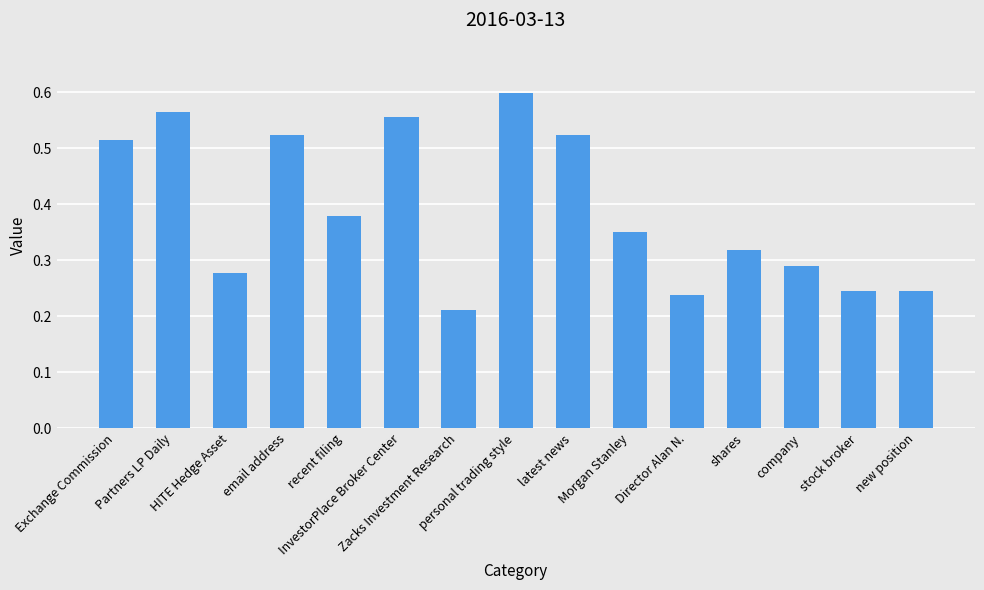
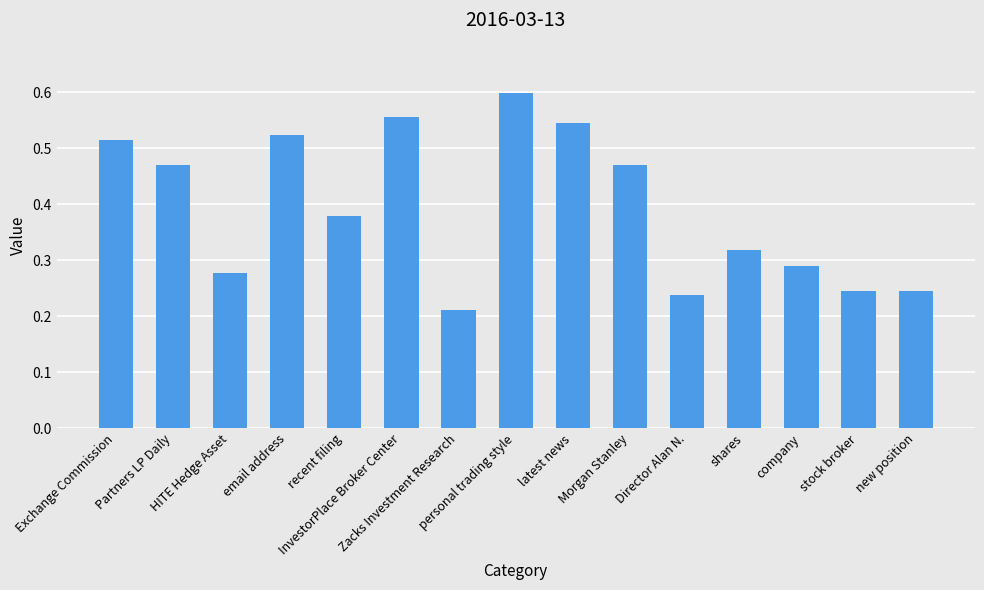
Partners LP Daily: 0.56 -> 0.47
latest news: 0.52 -> 0.54
Morgan Stanley: 0.35 -> 0.47
